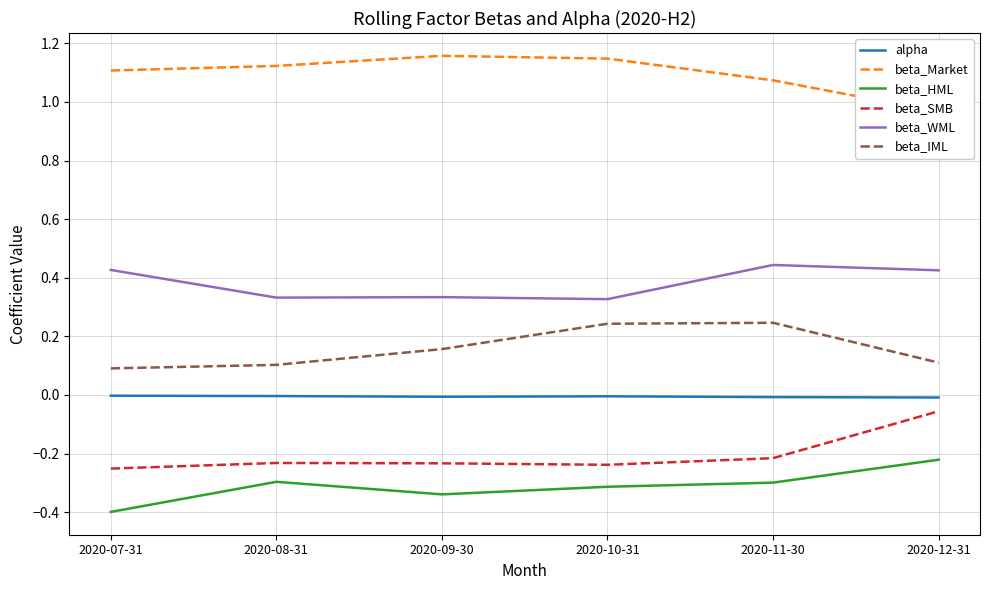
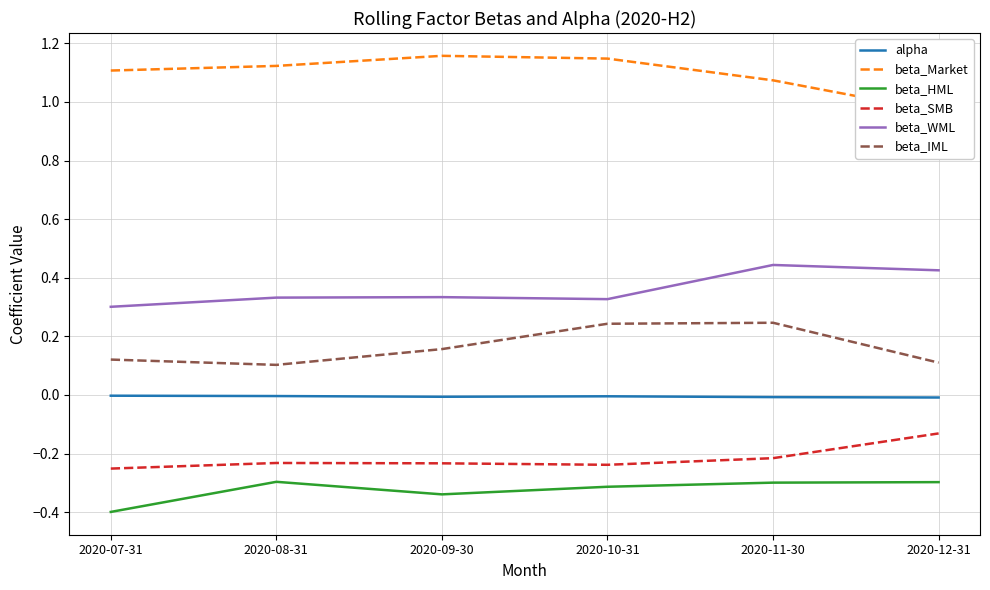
beta_WML, 2020-07-31: 0.43 -> 0.30
beta_IML, 2020-07-31: 0.09 -> 0.12
beta_HML, 2020-12-31: -0.22 -> -0.30
beta_SMB, 2020-12-31: -0.06 -> -0.13
